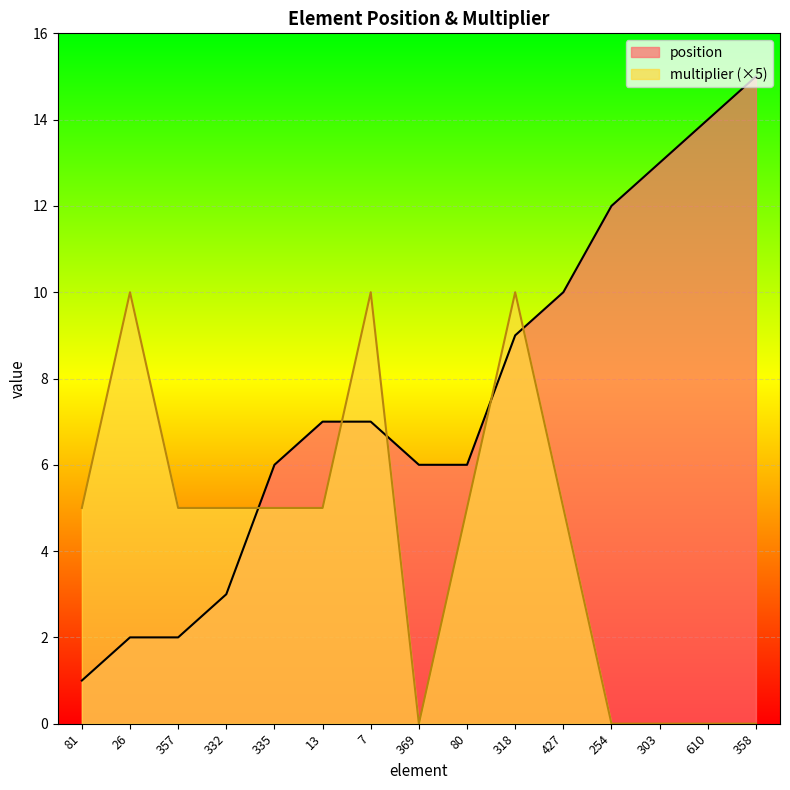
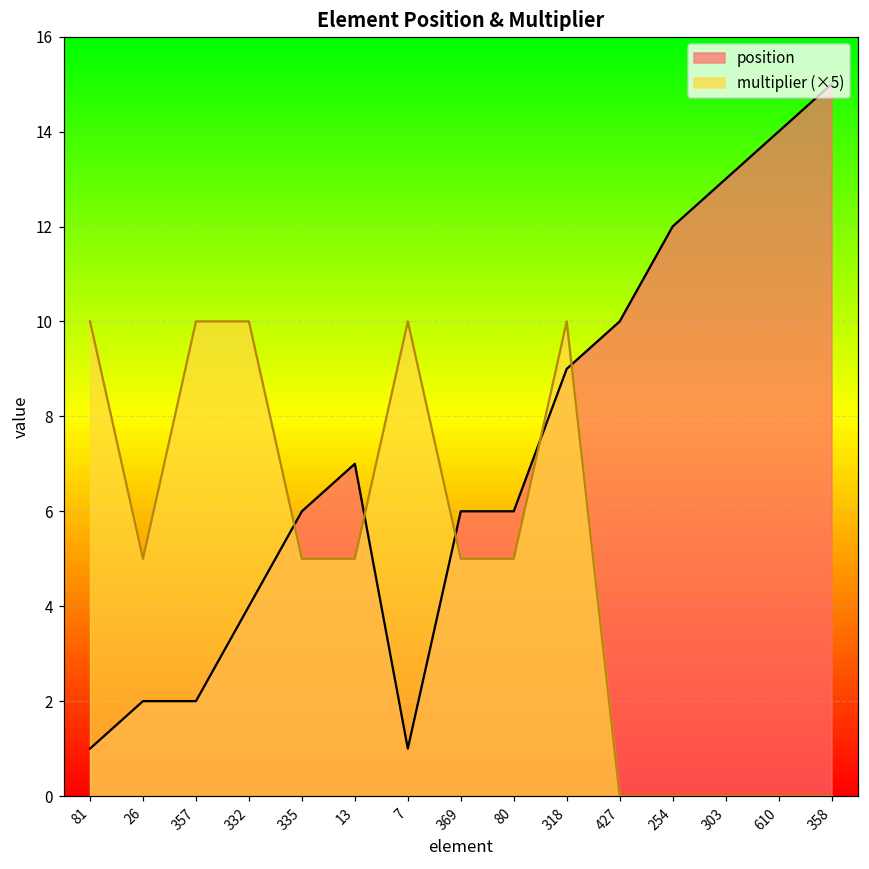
multiplier (×5), 81: 5.0 -> 10.0
multiplier (×5), 26: 10.0 -> 5.0
multiplier (×5), 357: 5.0 -> 10.0
position, 332: 3 -> 4
multiplier (×5), 332: 5.0 -> 10.0
position, 7: 7 -> 1
multiplier (×5), 369: 0.0 -> 5.0
multiplier (×5), 427: 5.0 -> 0.0
